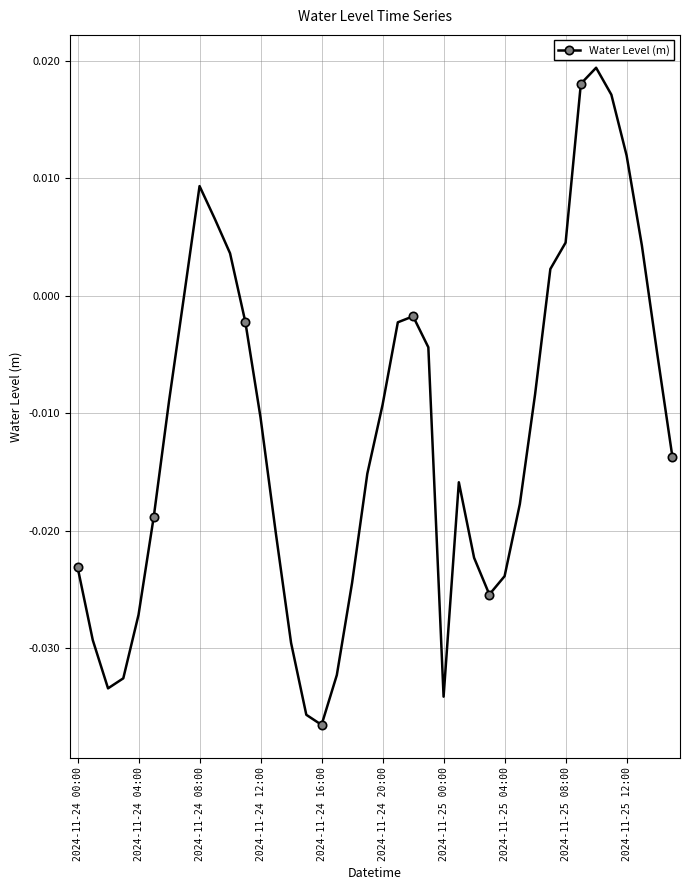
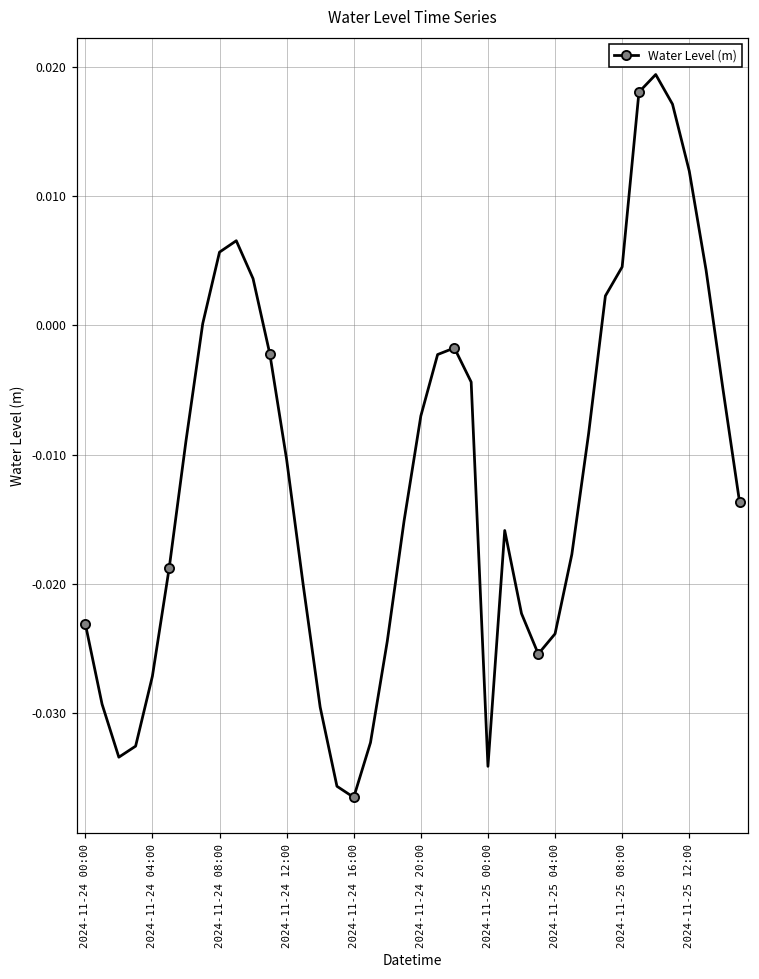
2024-11-24 08:00: 0.0093 -> 0.0057
2024-11-24 20:00: -0.0093 -> -0.0070
